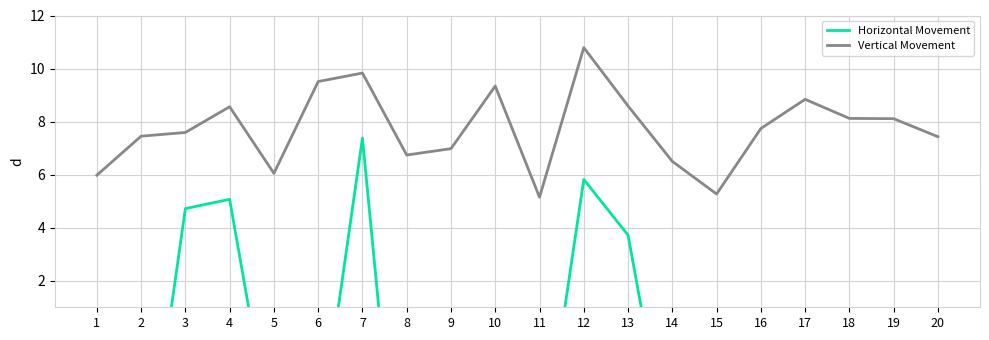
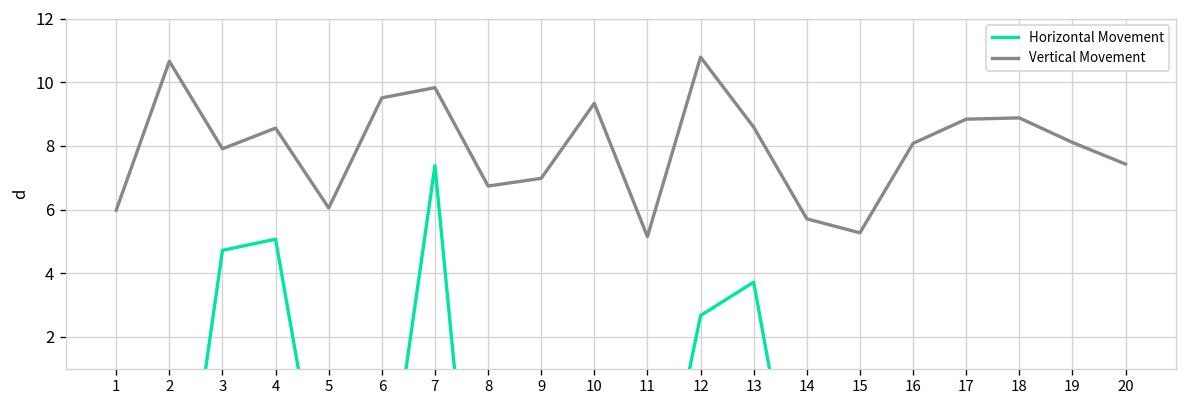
Vertical Movement, 2: 7.5 -> 10.7
Vertical Movement, 3: 7.6 -> 7.9
Horizontal Movement, 12: 5.8 -> 2.7
Vertical Movement, 14: 6.5 -> 5.7
Vertical Movement, 16: 7.7 -> 8.1
Vertical Movement, 18: 8.1 -> 8.9
